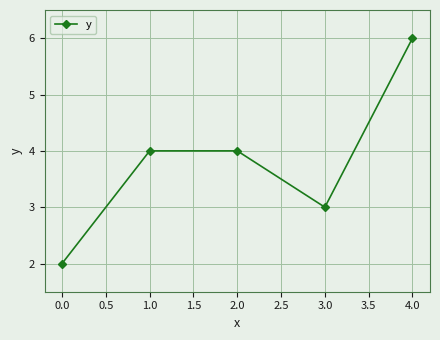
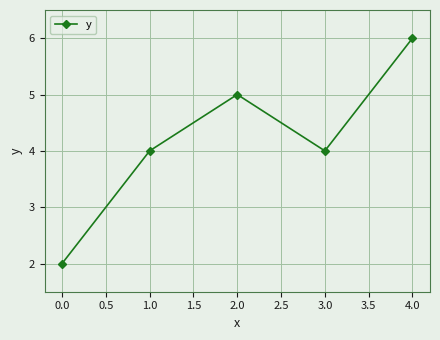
2.0: 4 -> 5
3.0: 3 -> 4
